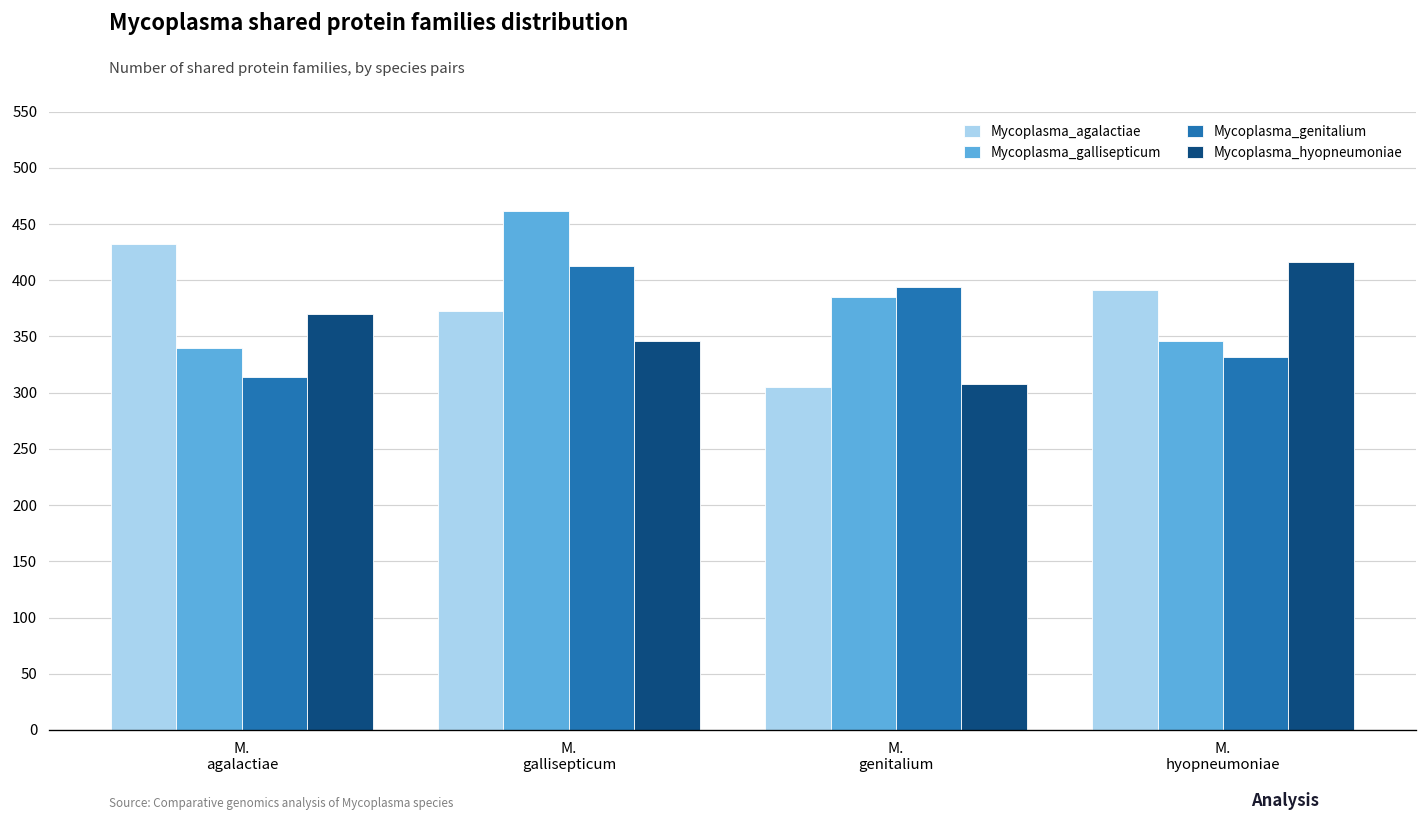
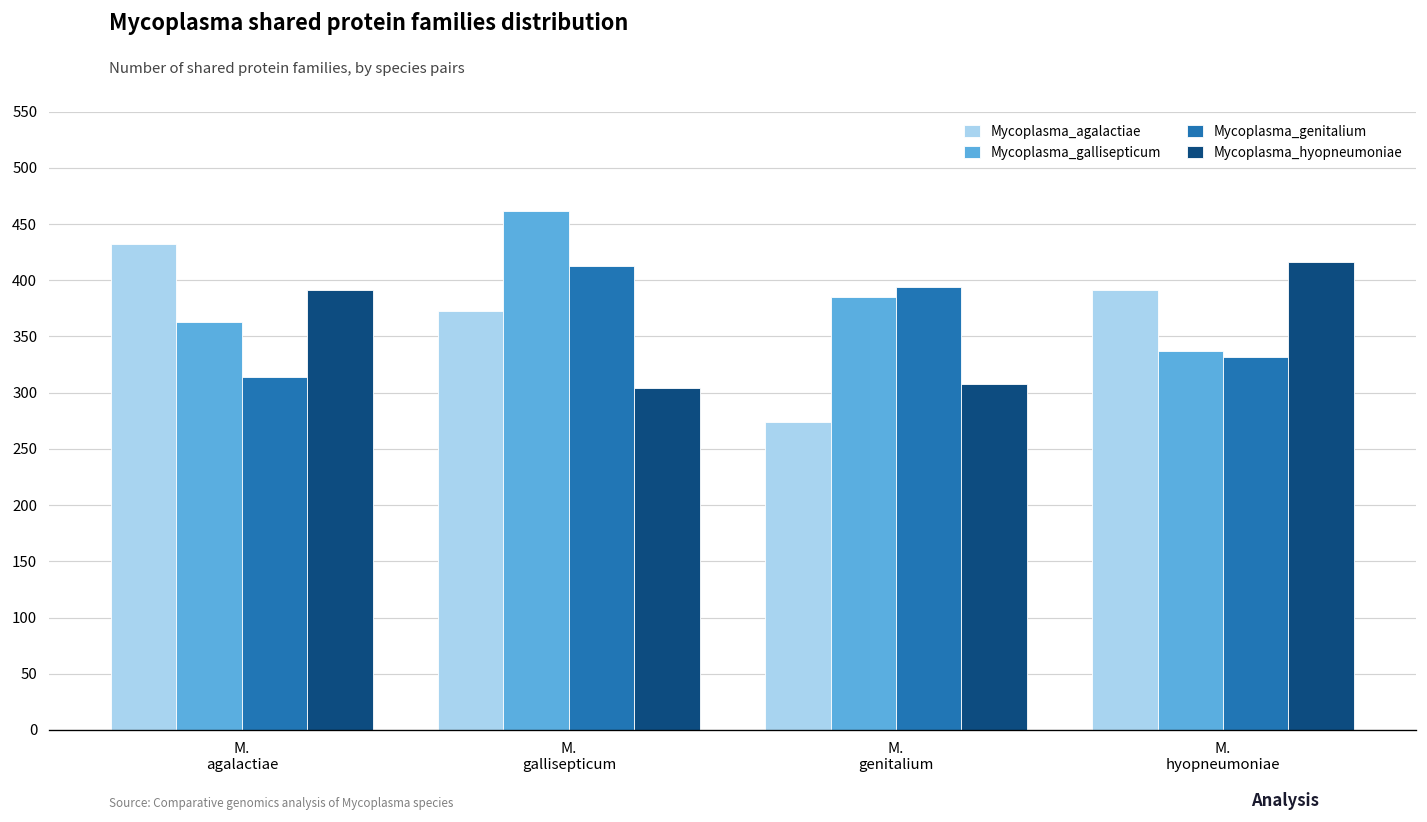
Mycoplasma_gallisepticum, M. agalactiae: 340 -> 360
Mycoplasma_hyopneumoniae, M. agalactiae: 370 -> 390
Mycoplasma_hyopneumoniae, M. gallisepticum: 350 -> 300
Mycoplasma_agalactiae, M. genitalium: 310 -> 270
Mycoplasma_gallisepticum, M. hyopneumoniae: 350 -> 340
